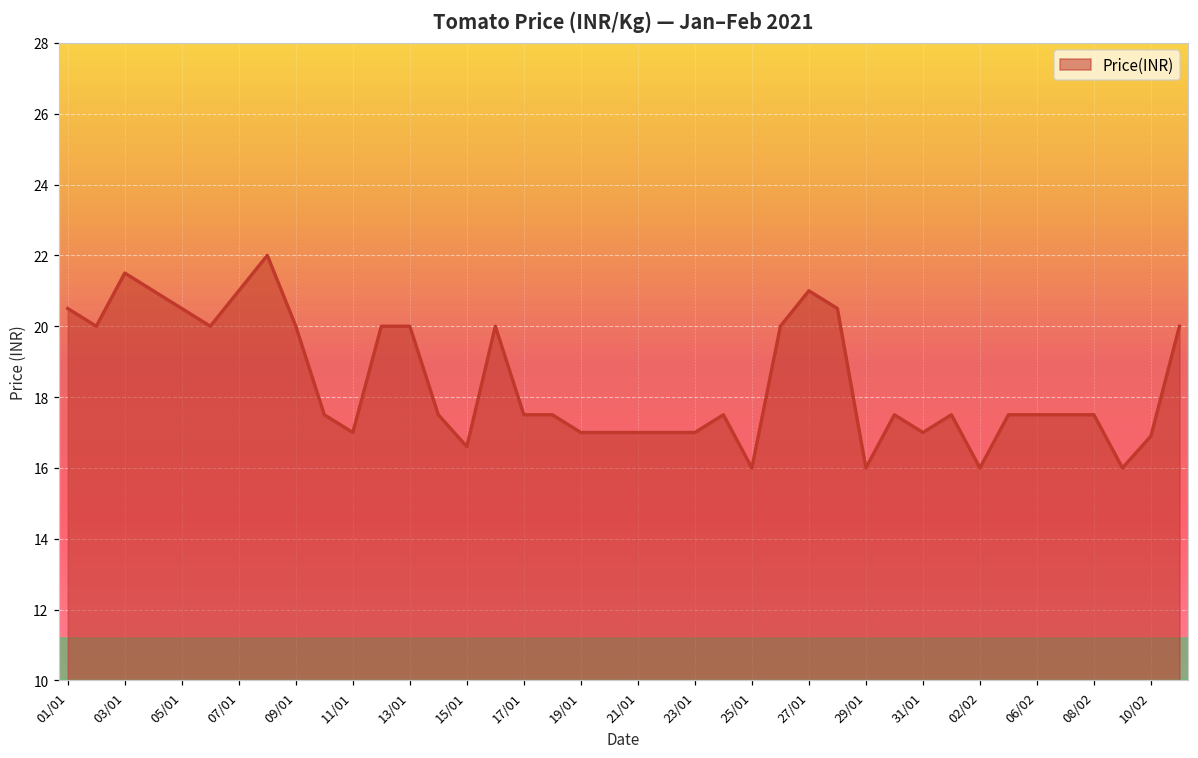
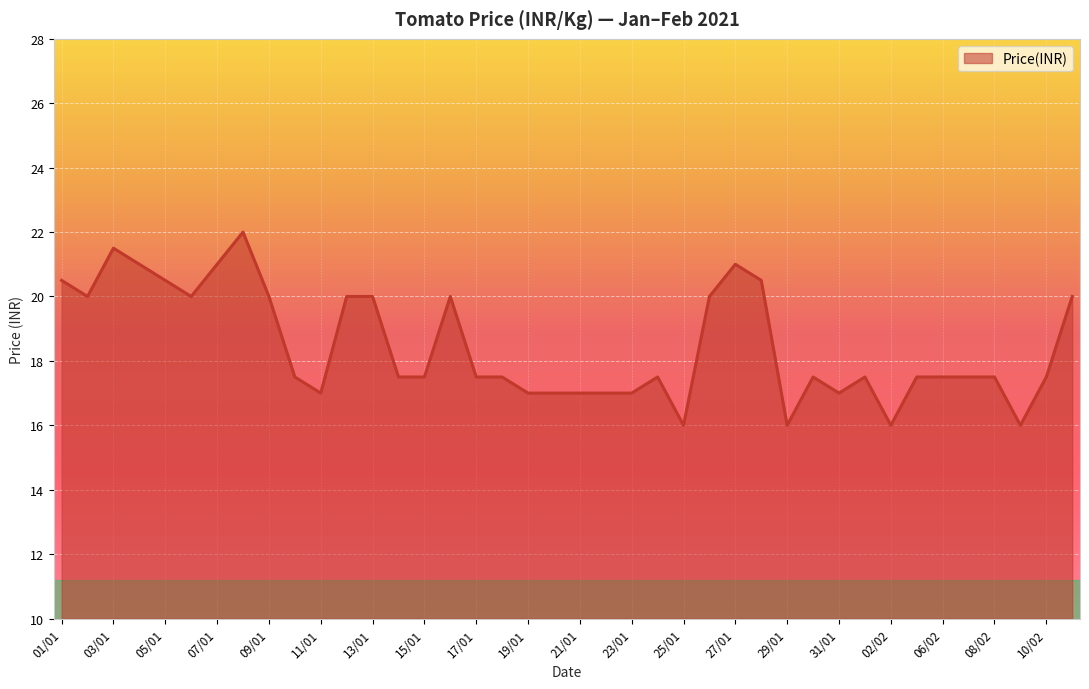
15/01: 16.6 -> 17.5
10/02: 16.9 -> 17.5
